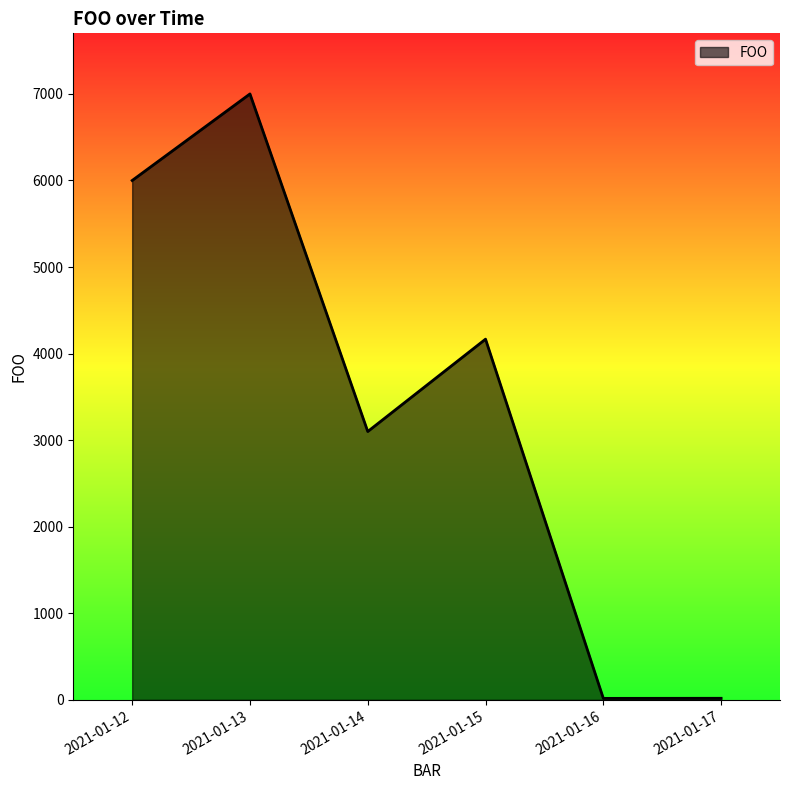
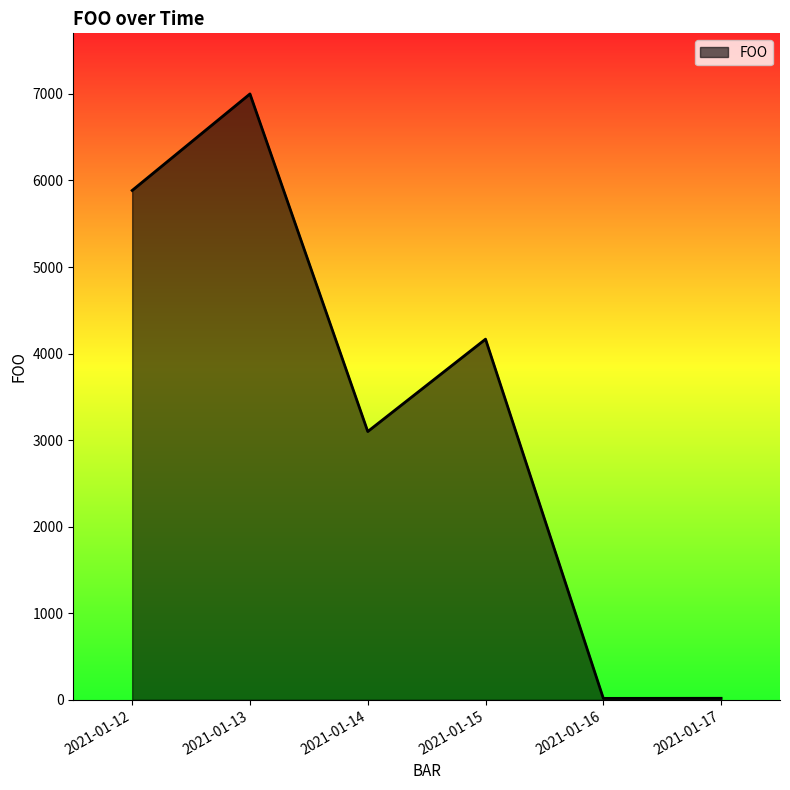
2021-01-12: 6000 -> 5900
